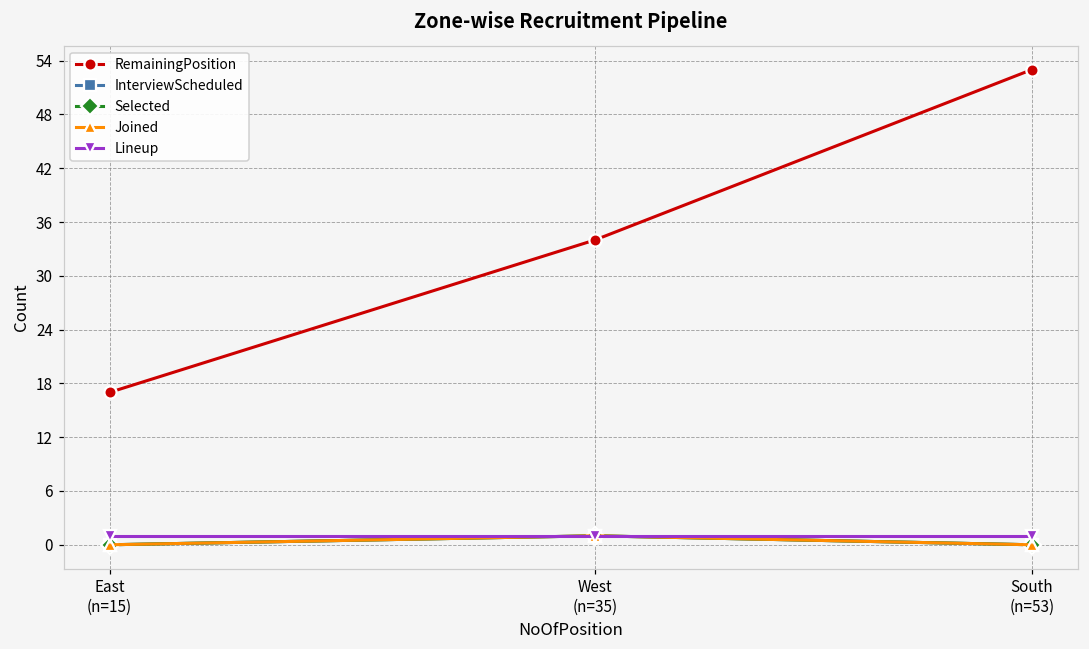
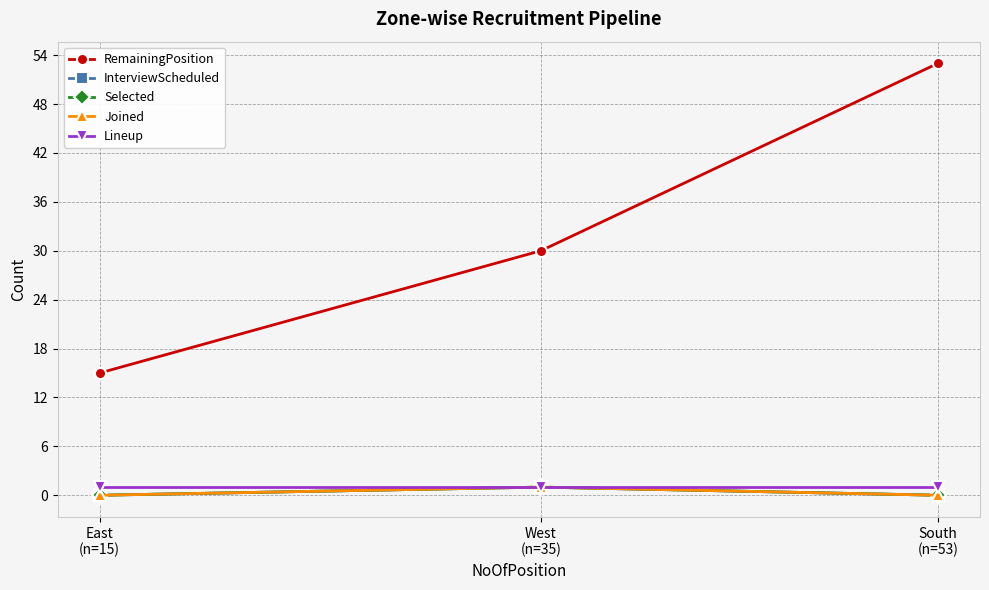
RemainingPosition, East (n=15): 17 -> 15
RemainingPosition, West (n=35): 34 -> 30
